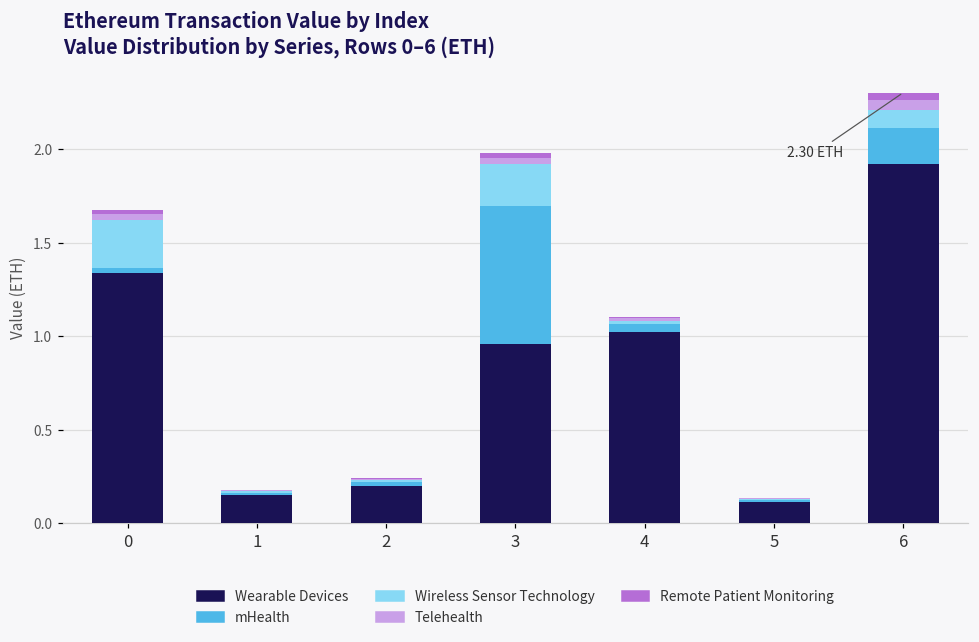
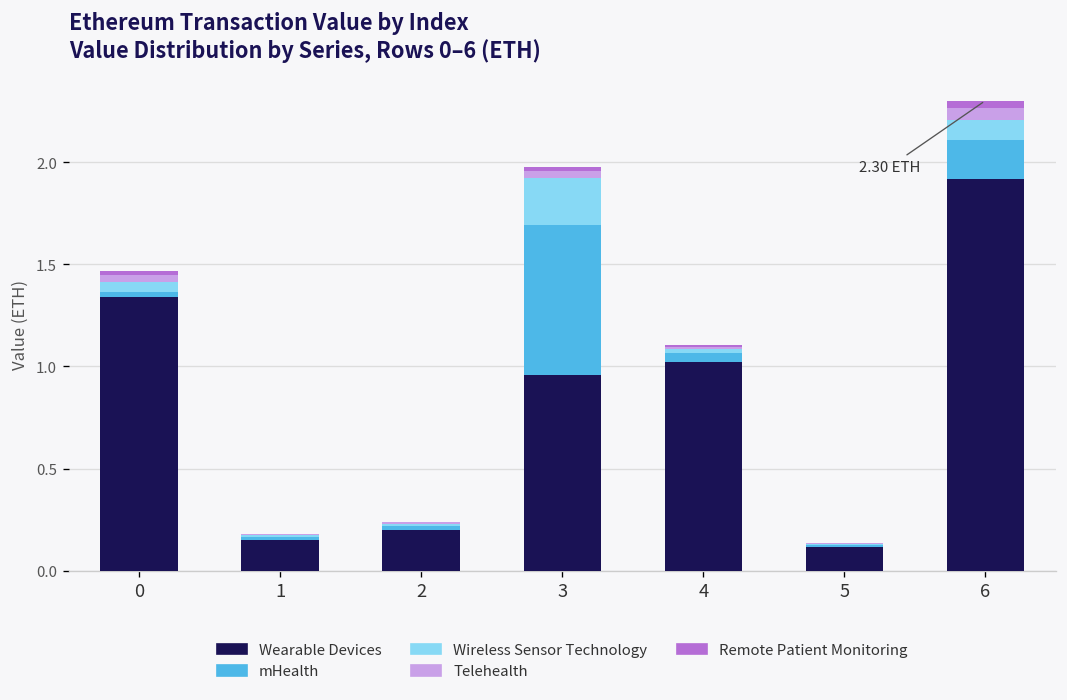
Wireless Sensor Technology, 0: 0.26 -> 0.05
